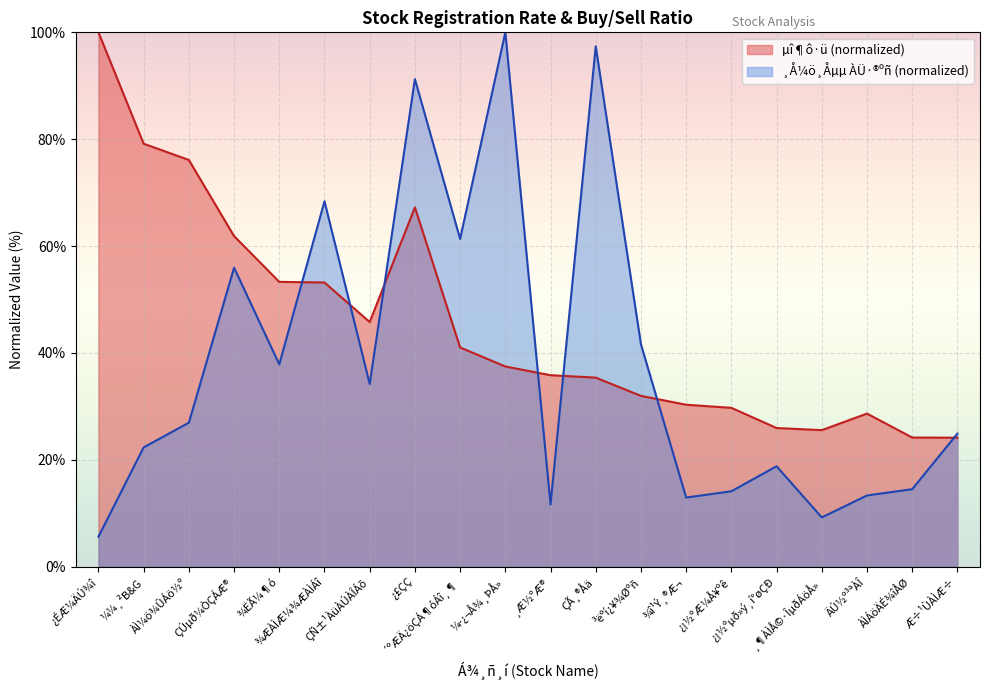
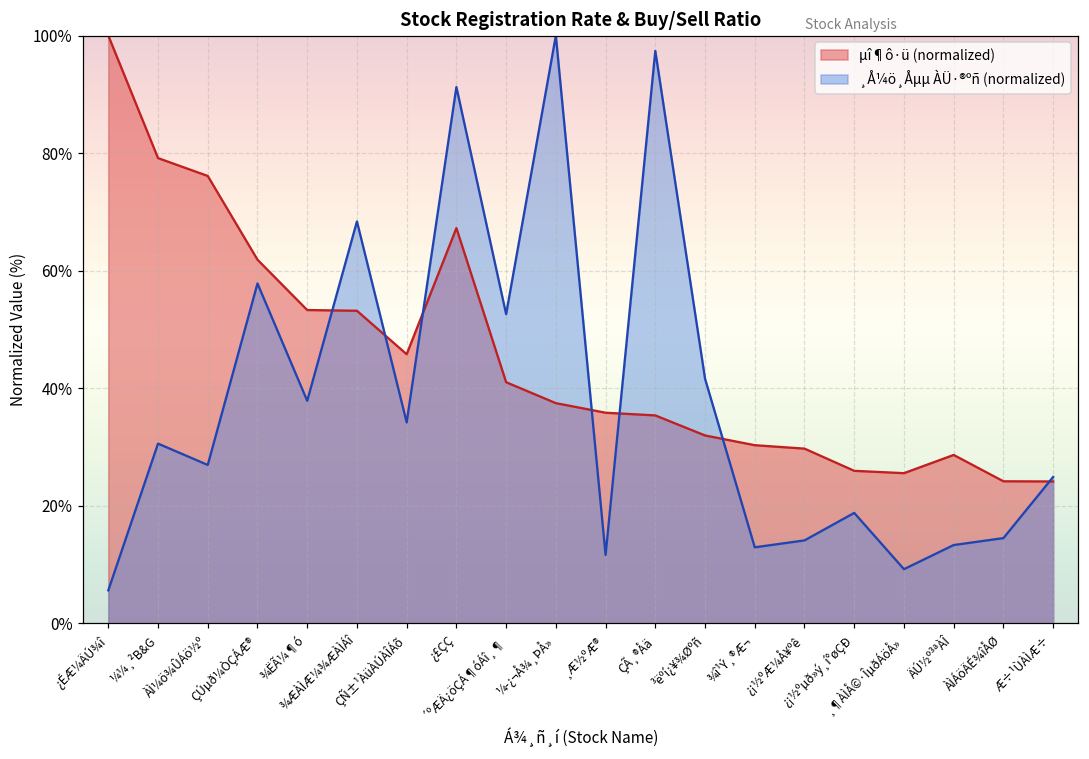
¸Å¼ö¸Åµµ ÀÜ·®ºñ (normalized), ¼¼¸²B&G: 22% -> 31%
¸Å¼ö¸Åµµ ÀÜ·®ºñ (normalized), ÇÚµð¼ÒÇÁÆ®: 56% -> 58%
¸Å¼ö¸Åµµ ÀÜ·®ºñ (normalized), ´ºÆÄ¿öÇÁ¶óÁî¸¶: 61% -> 53%
